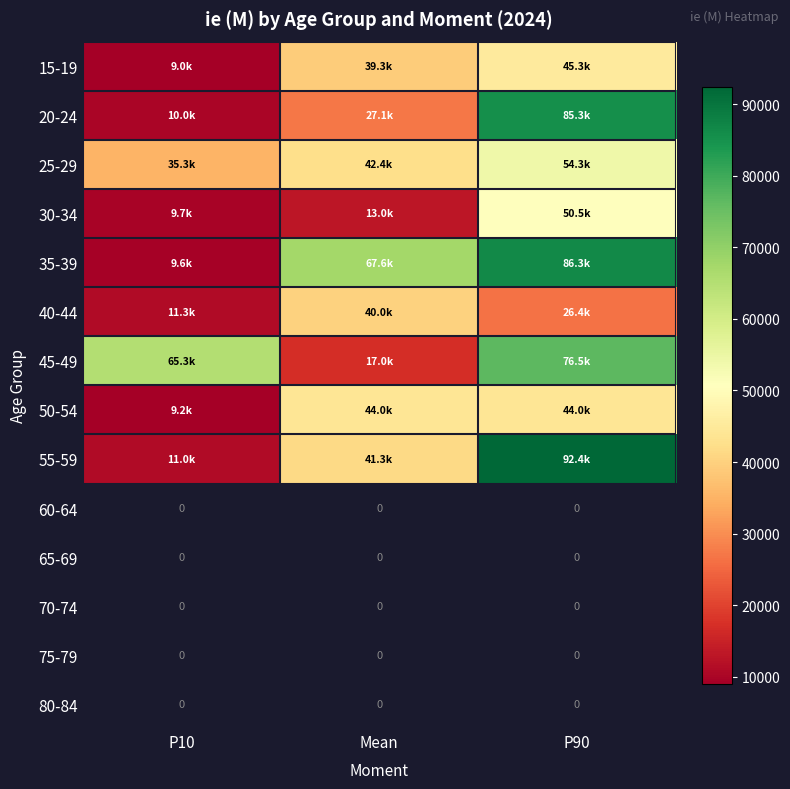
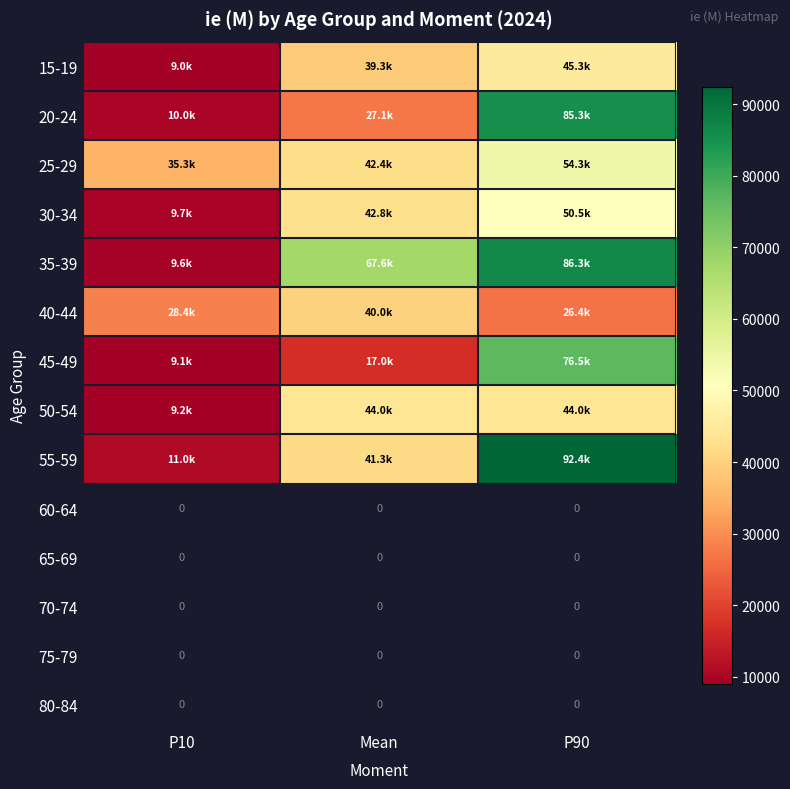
30-34, Mean: 13.0k -> 42.8k
40-44, P10: 11.3k -> 28.4k
45-49, P10: 65.3k -> 9.1k
